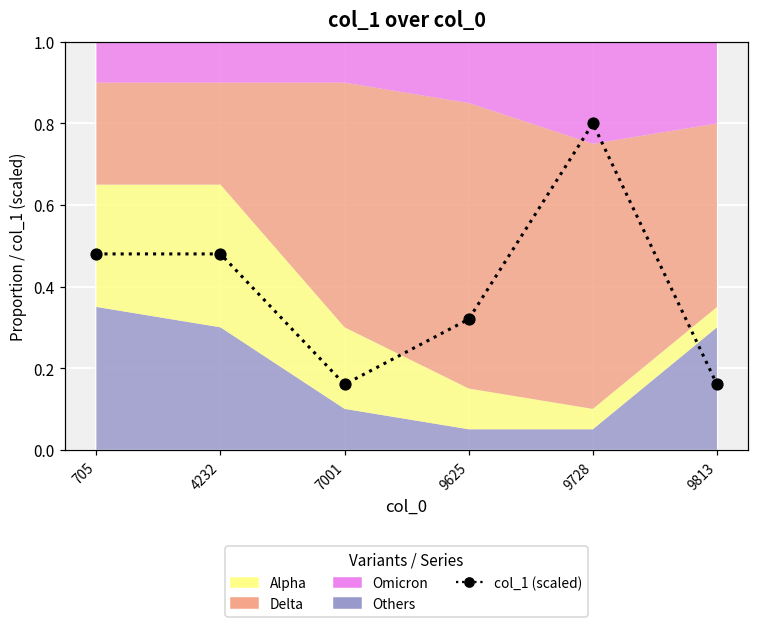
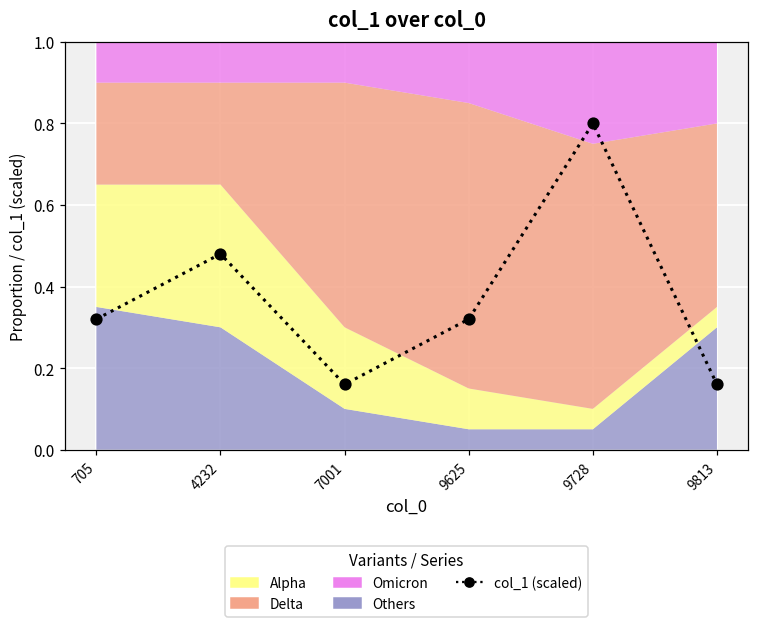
col_1 (scaled), 705: 0.48 -> 0.32
